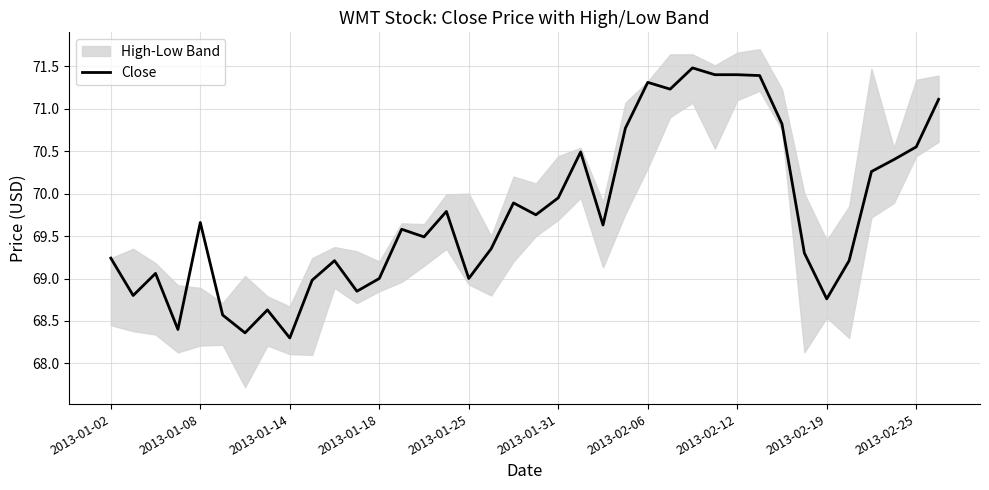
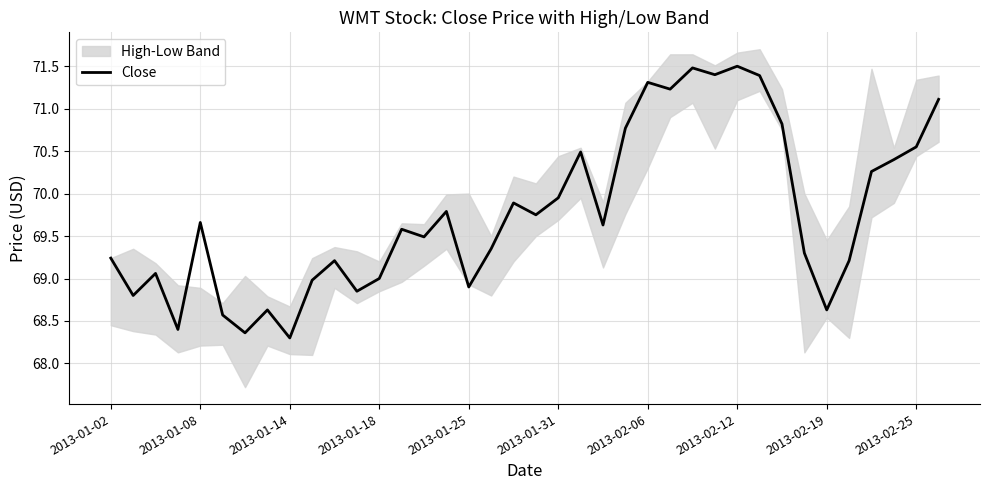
Close, 2013-01-25: 69.0 -> 68.9
Close, 2013-02-12: 71.4 -> 71.5
Close, 2013-02-19: 68.8 -> 68.6
